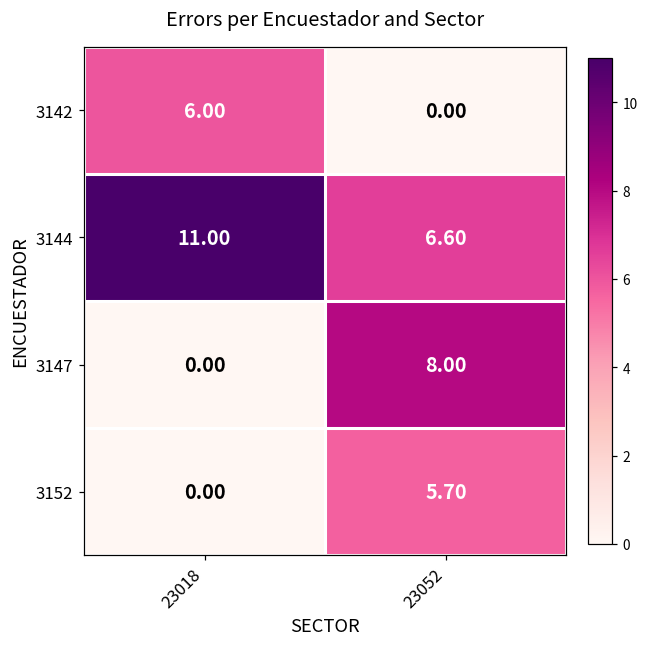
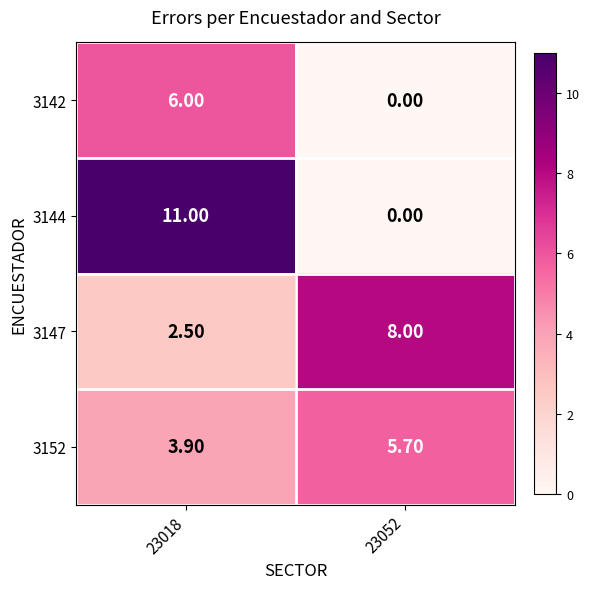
3144, 23052: 6.60 -> 0.00
3147, 23018: 0.00 -> 2.50
3152, 23018: 0.00 -> 3.90
